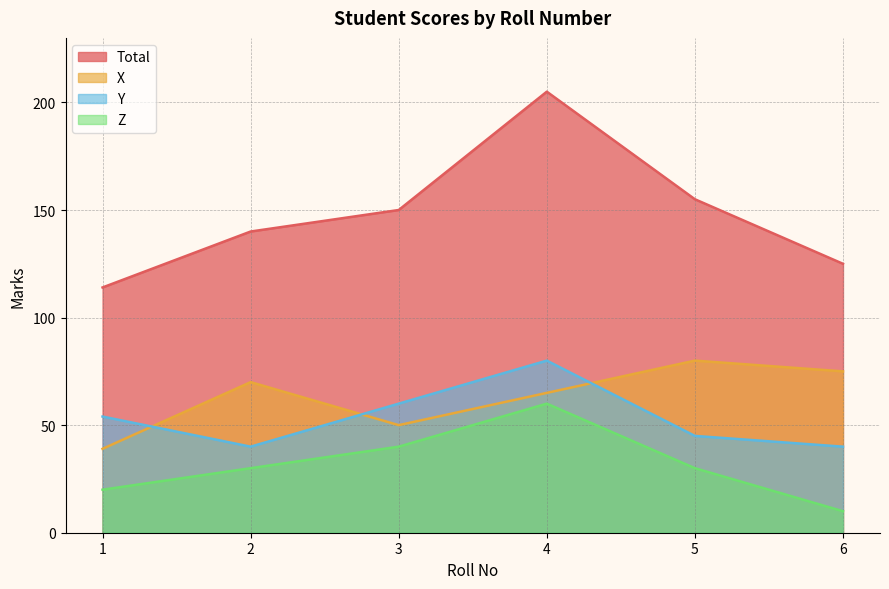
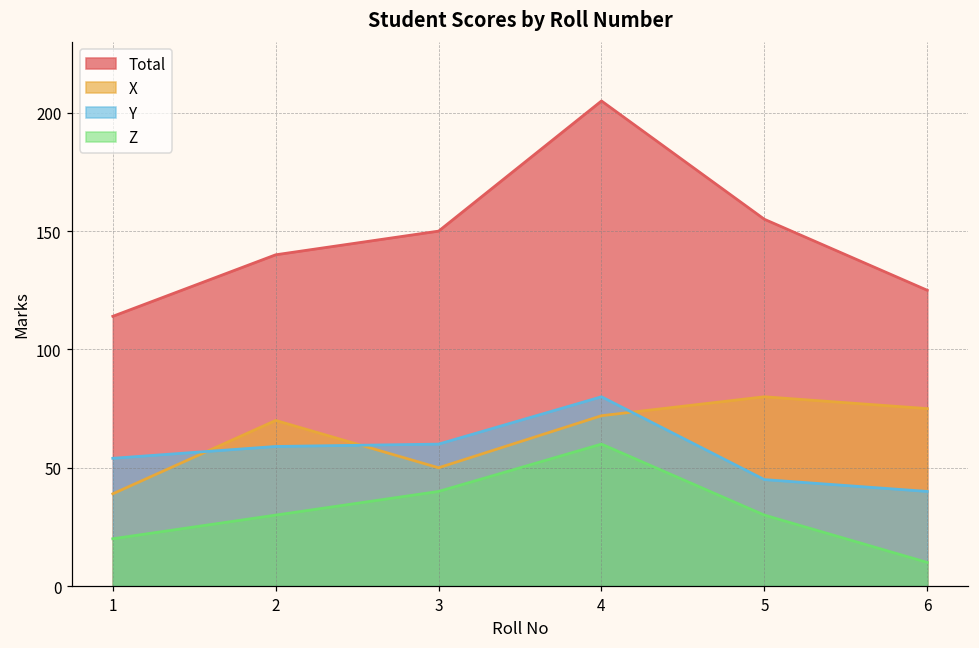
Y, 2: 40 -> 59
X, 4: 65 -> 72
